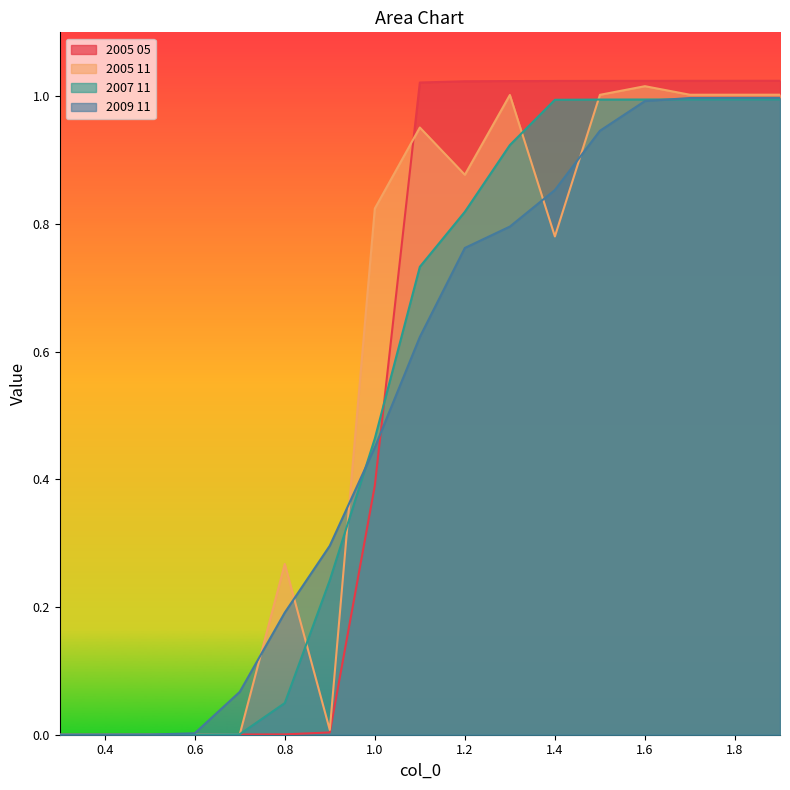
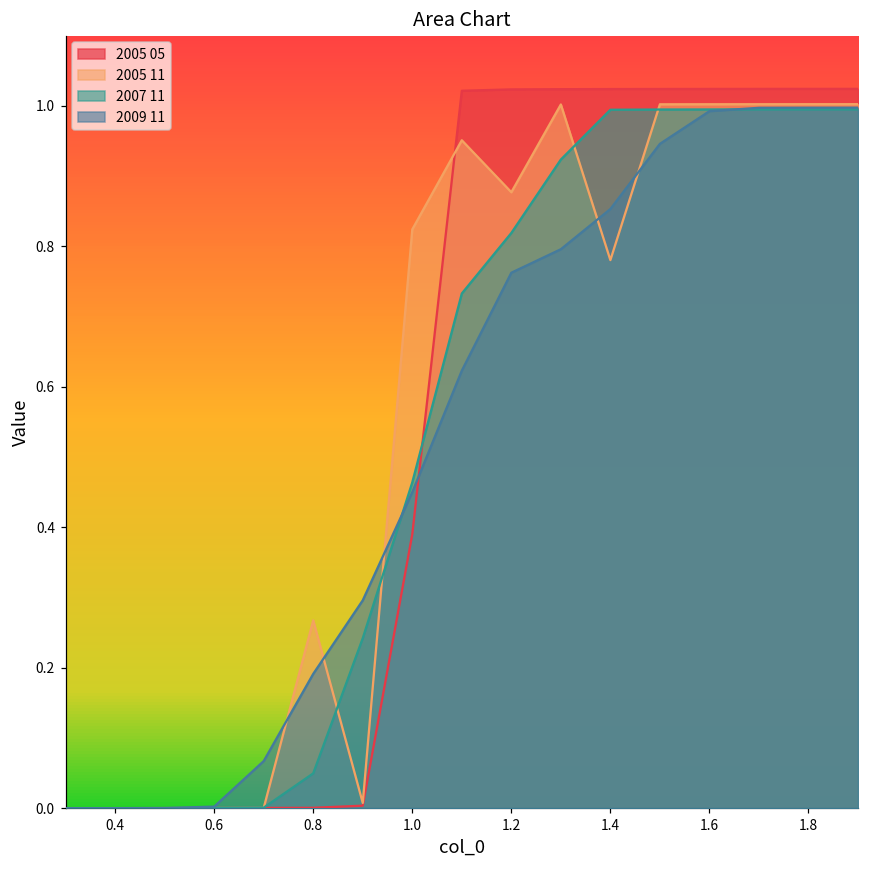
2005 11, 1.6: 1.02 -> 1.00
